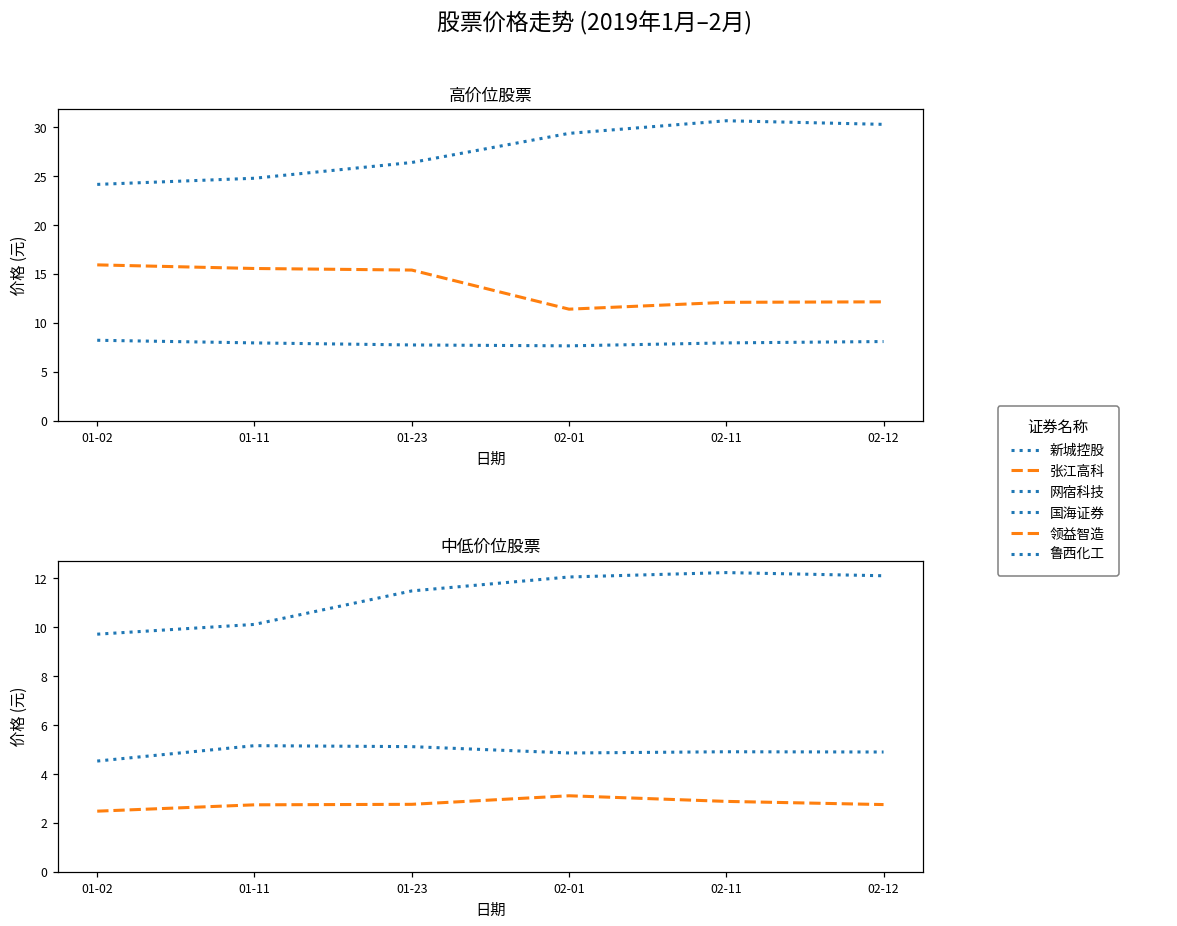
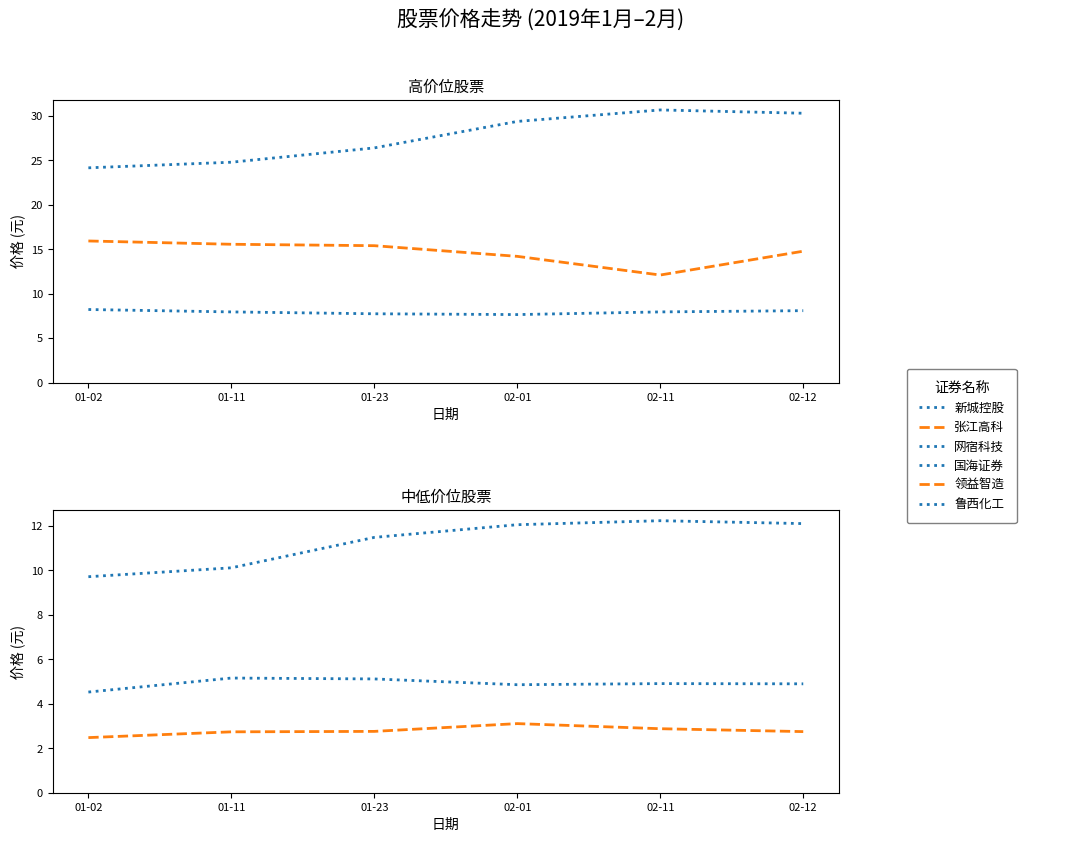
高价位股票, 张江高科, 02-01: 11 -> 14
高价位股票, 张江高科, 02-12: 12 -> 15
